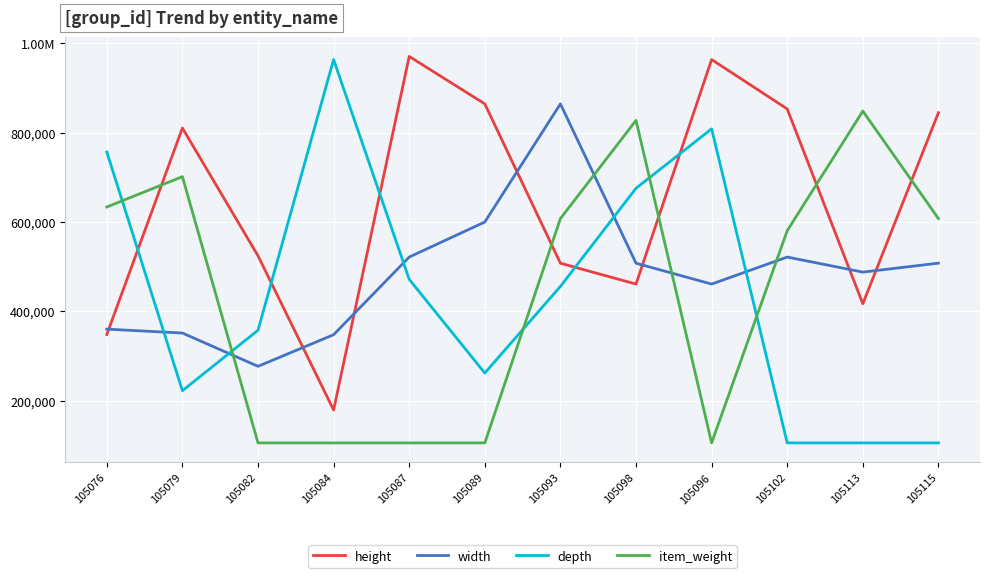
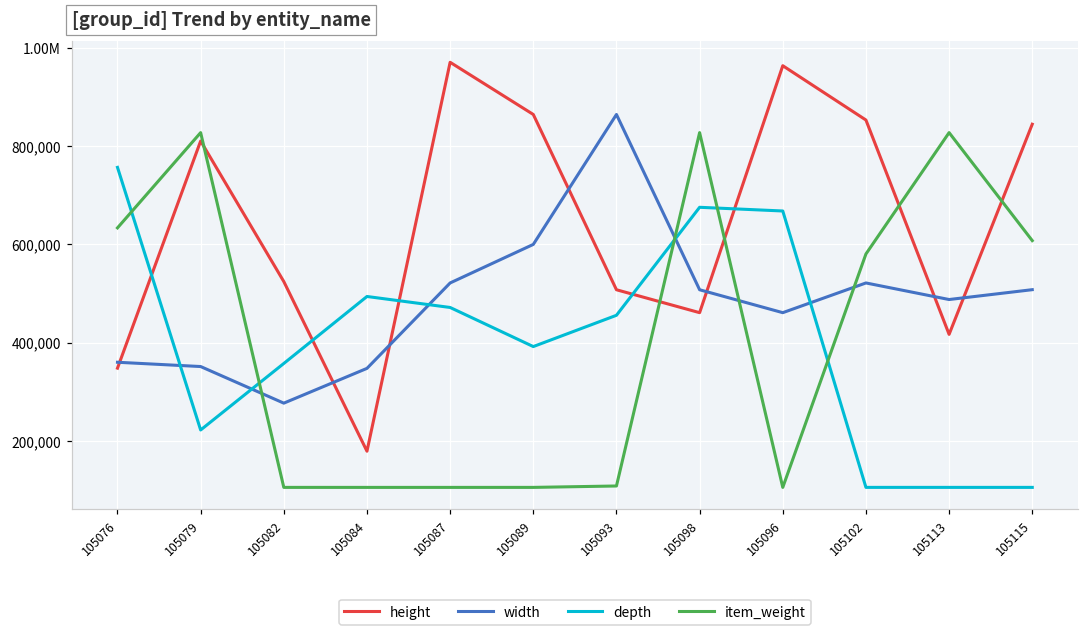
item_weight, 105079: 700,000 -> 830,000
depth, 105084: 960,000 -> 490,000
depth, 105089: 260,000 -> 390,000
item_weight, 105093: 610,000 -> 110,000
depth, 105096: 810,000 -> 670,000
item_weight, 105113: 850,000 -> 830,000
